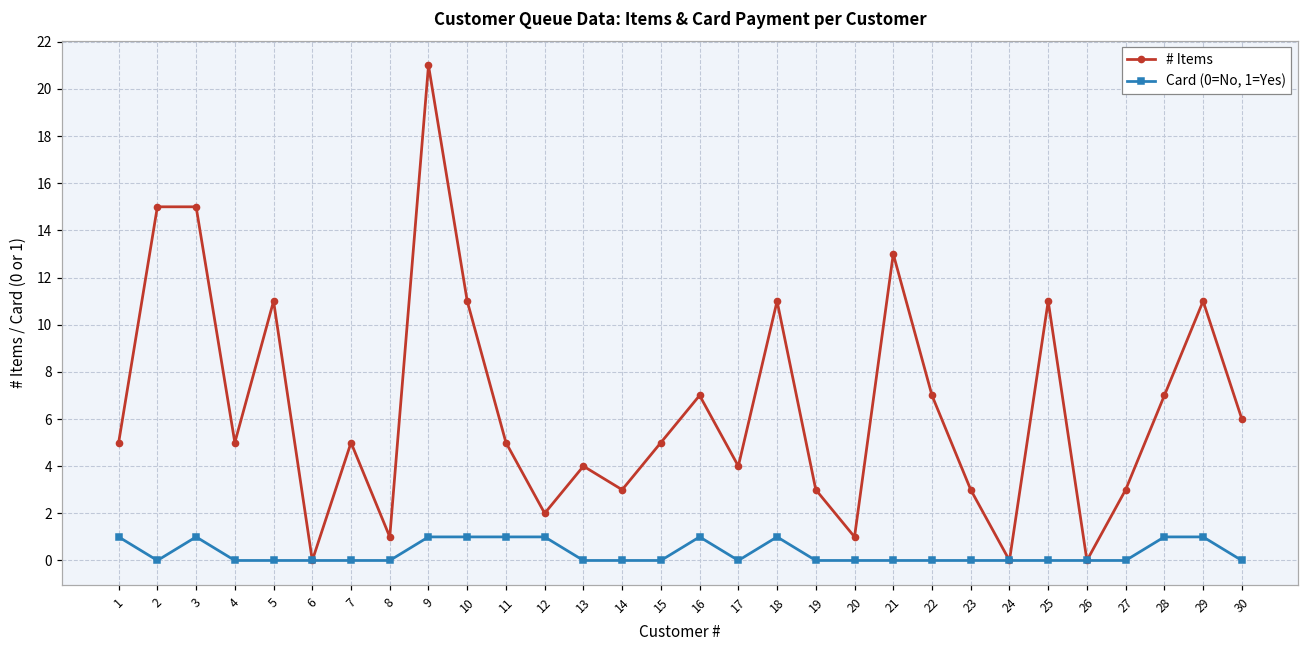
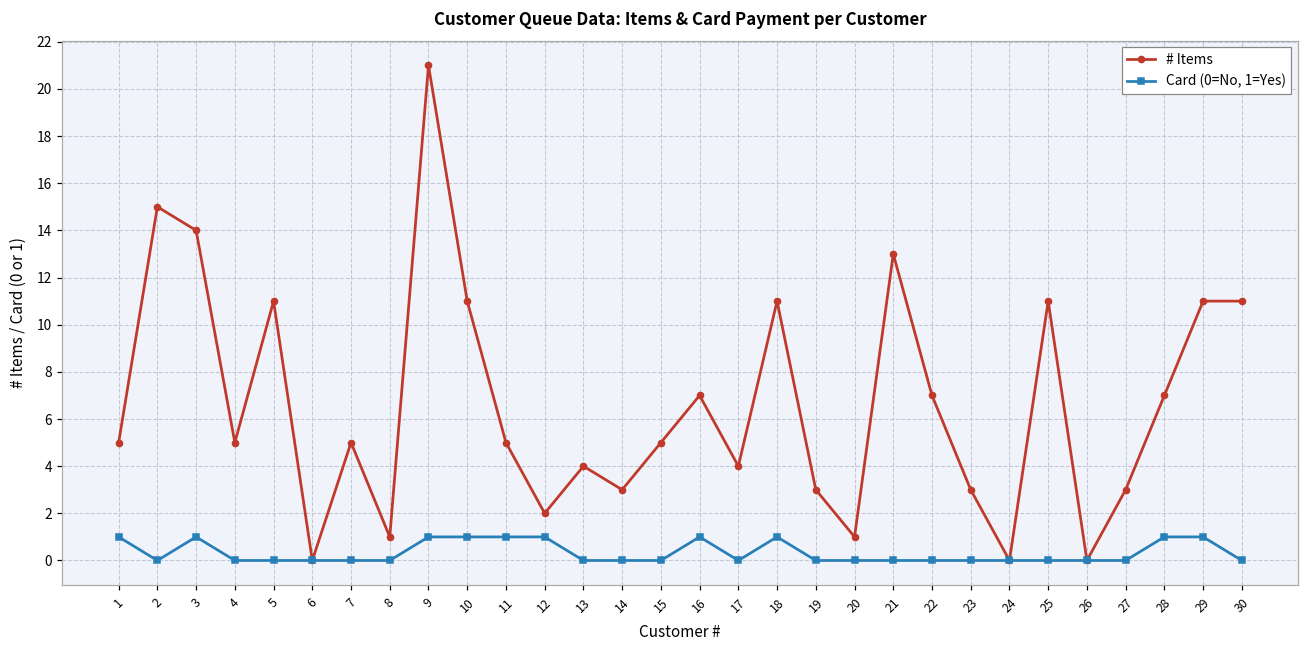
# Items, 3: 15 -> 14
# Items, 30: 6 -> 11
